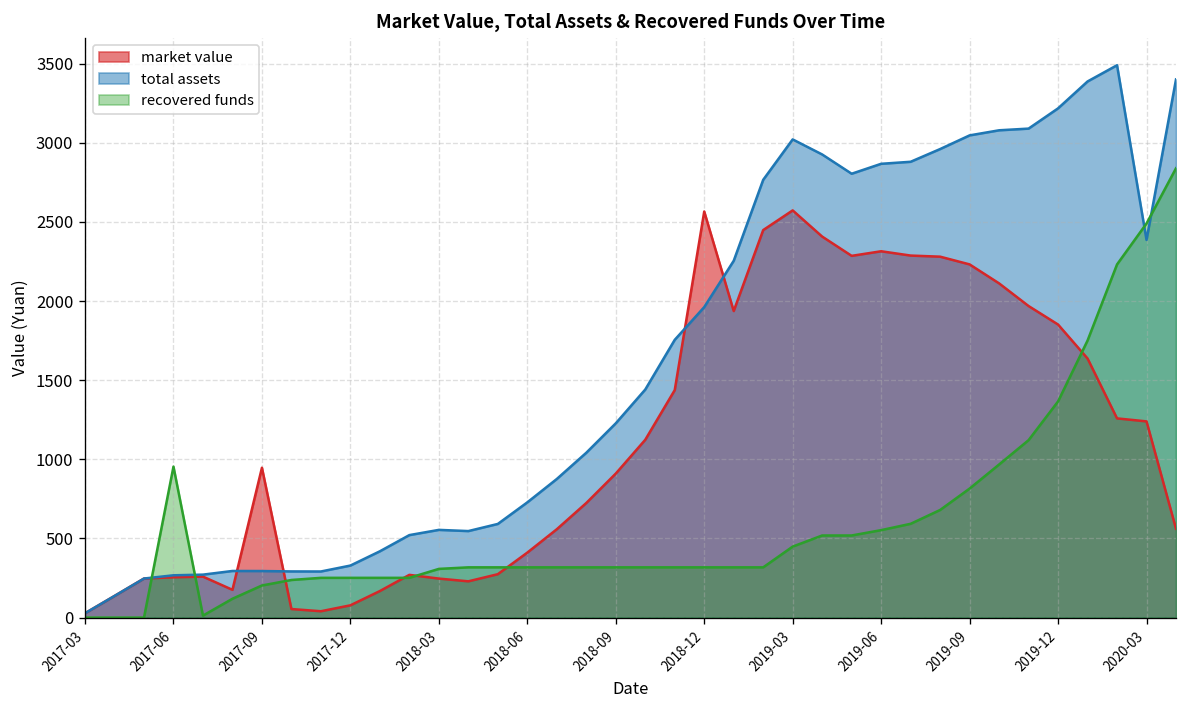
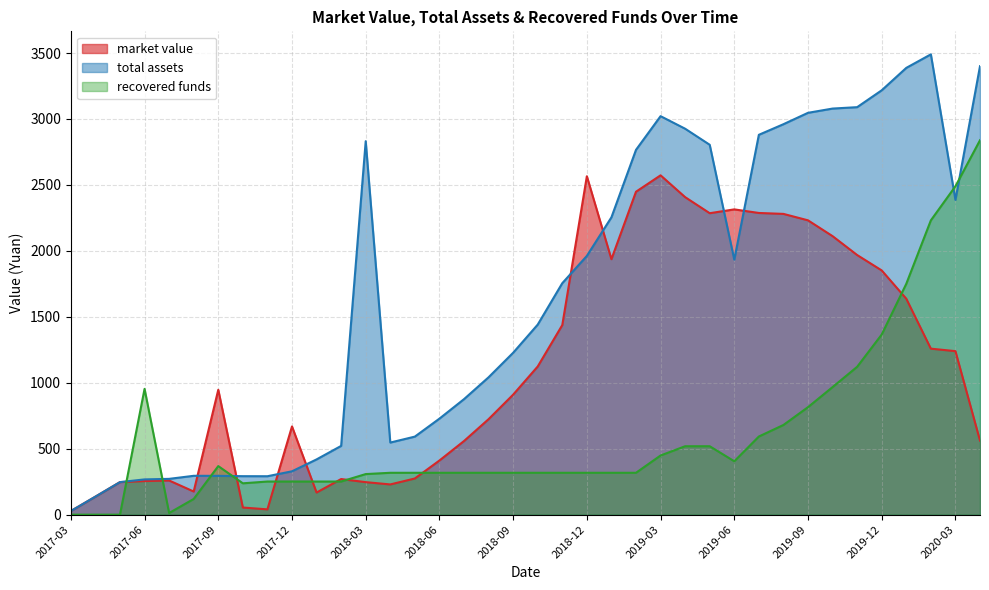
recovered funds, 2017-09: 200 -> 370
market value, 2017-12: 80 -> 670
total assets, 2018-03: 550 -> 2830
total assets, 2019-06: 2870 -> 1930
recovered funds, 2019-06: 550 -> 400
